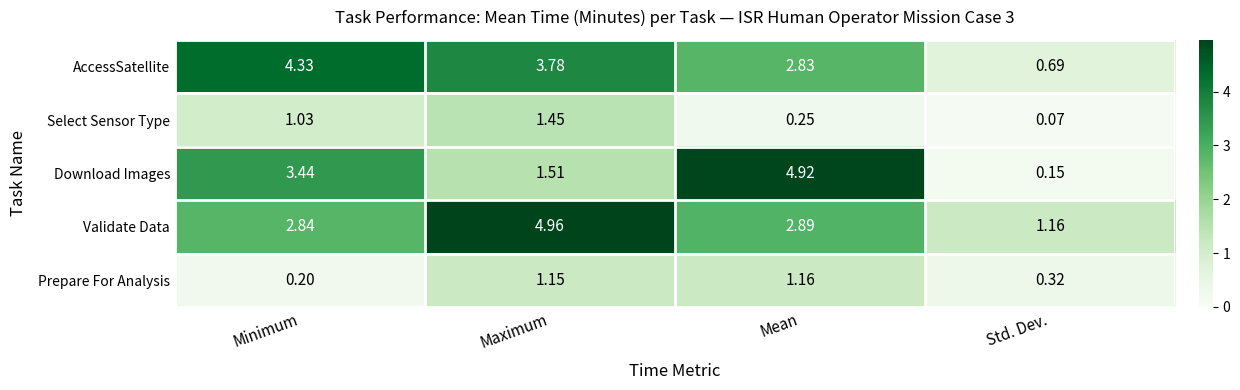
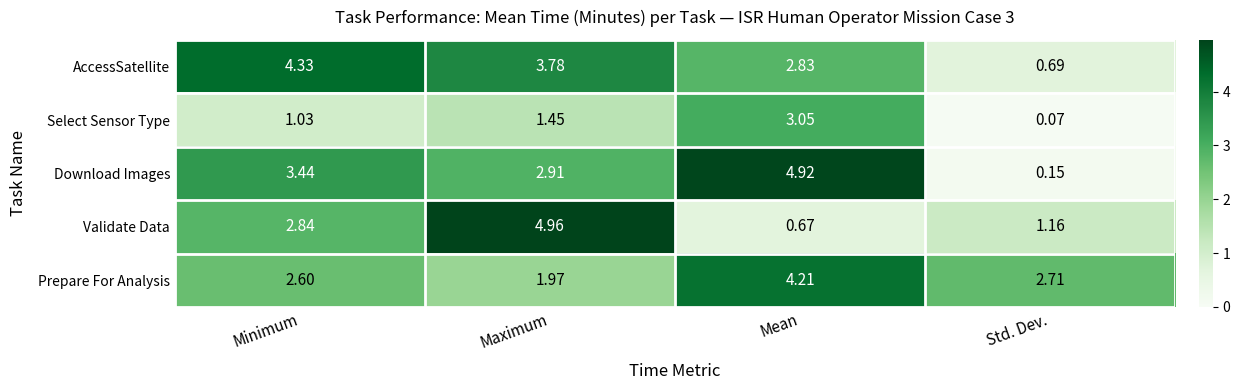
Select Sensor Type, Mean: 0.25 -> 3.05
Download Images, Maximum: 1.51 -> 2.91
Validate Data, Mean: 2.89 -> 0.67
Prepare For Analysis, Minimum: 0.20 -> 2.60
Prepare For Analysis, Maximum: 1.15 -> 1.97
Prepare For Analysis, Mean: 1.16 -> 4.21
Prepare For Analysis, Std. Dev.: 0.32 -> 2.71
